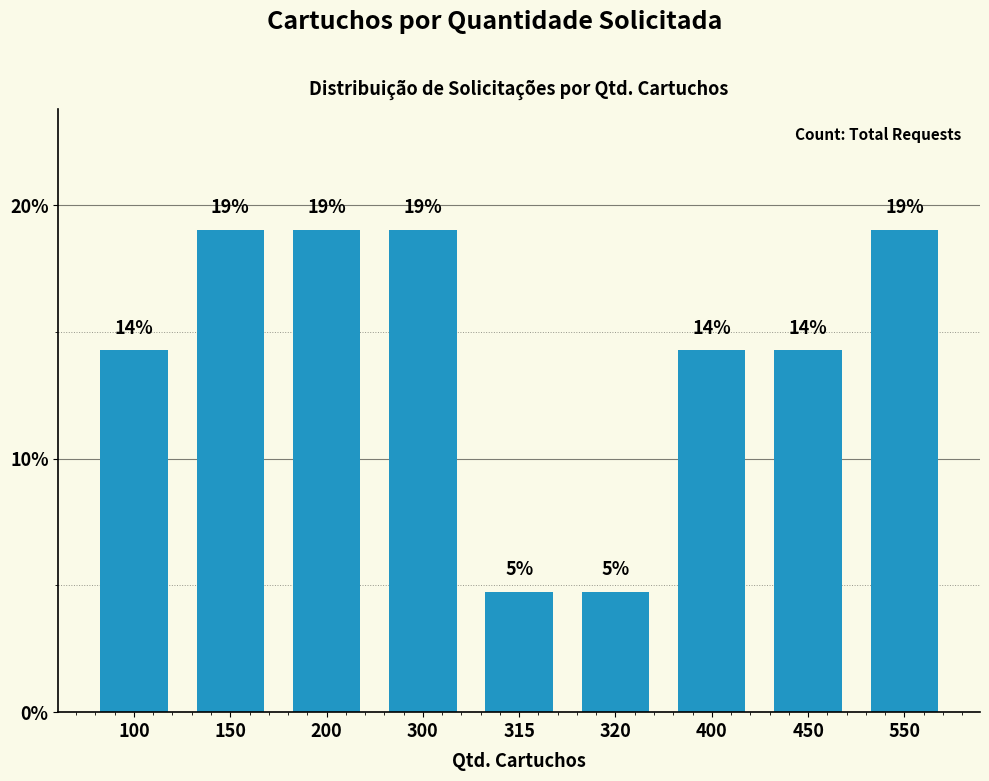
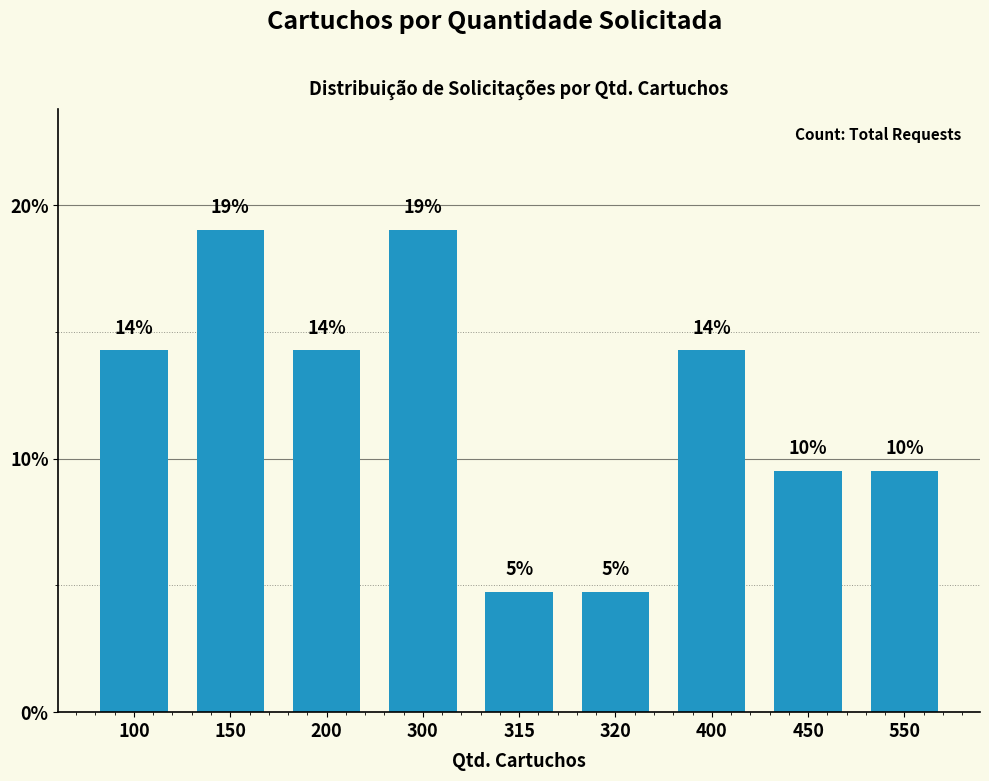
200: 19% -> 14%
450: 14% -> 10%
550: 19% -> 10%
